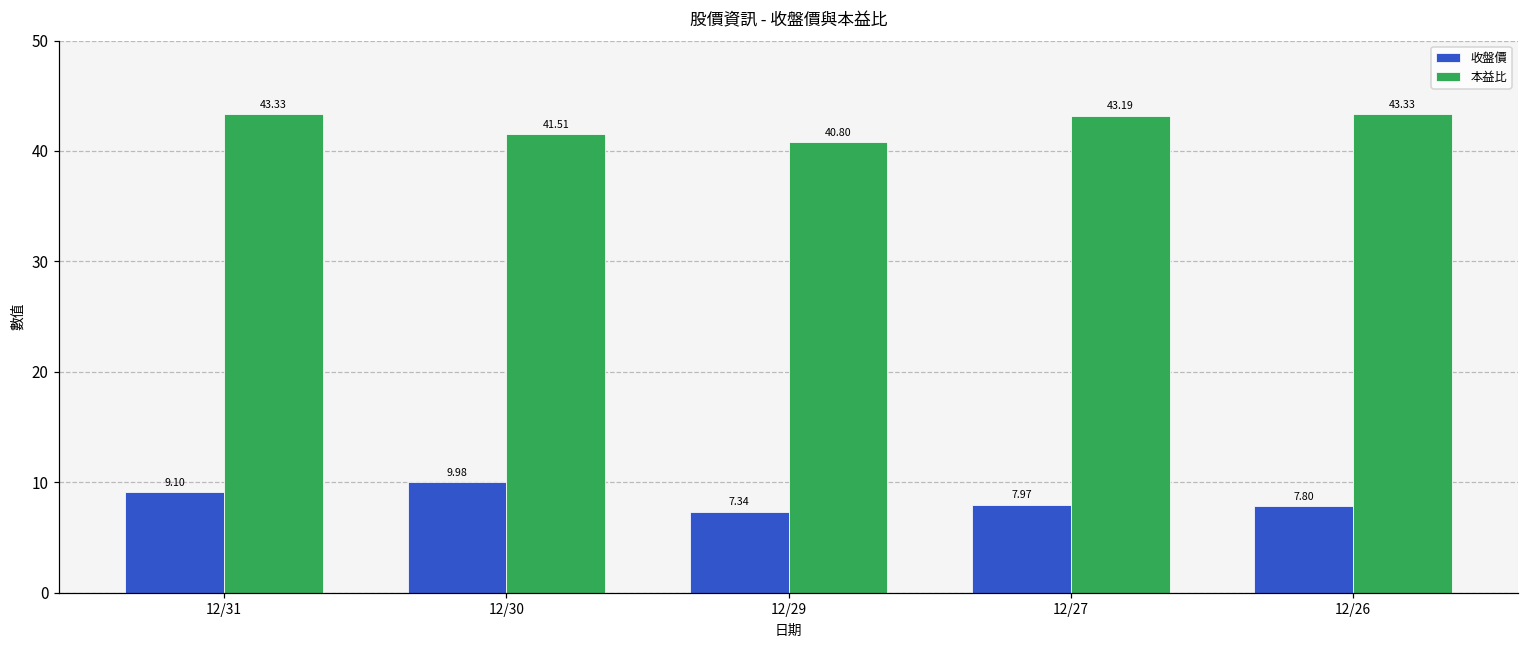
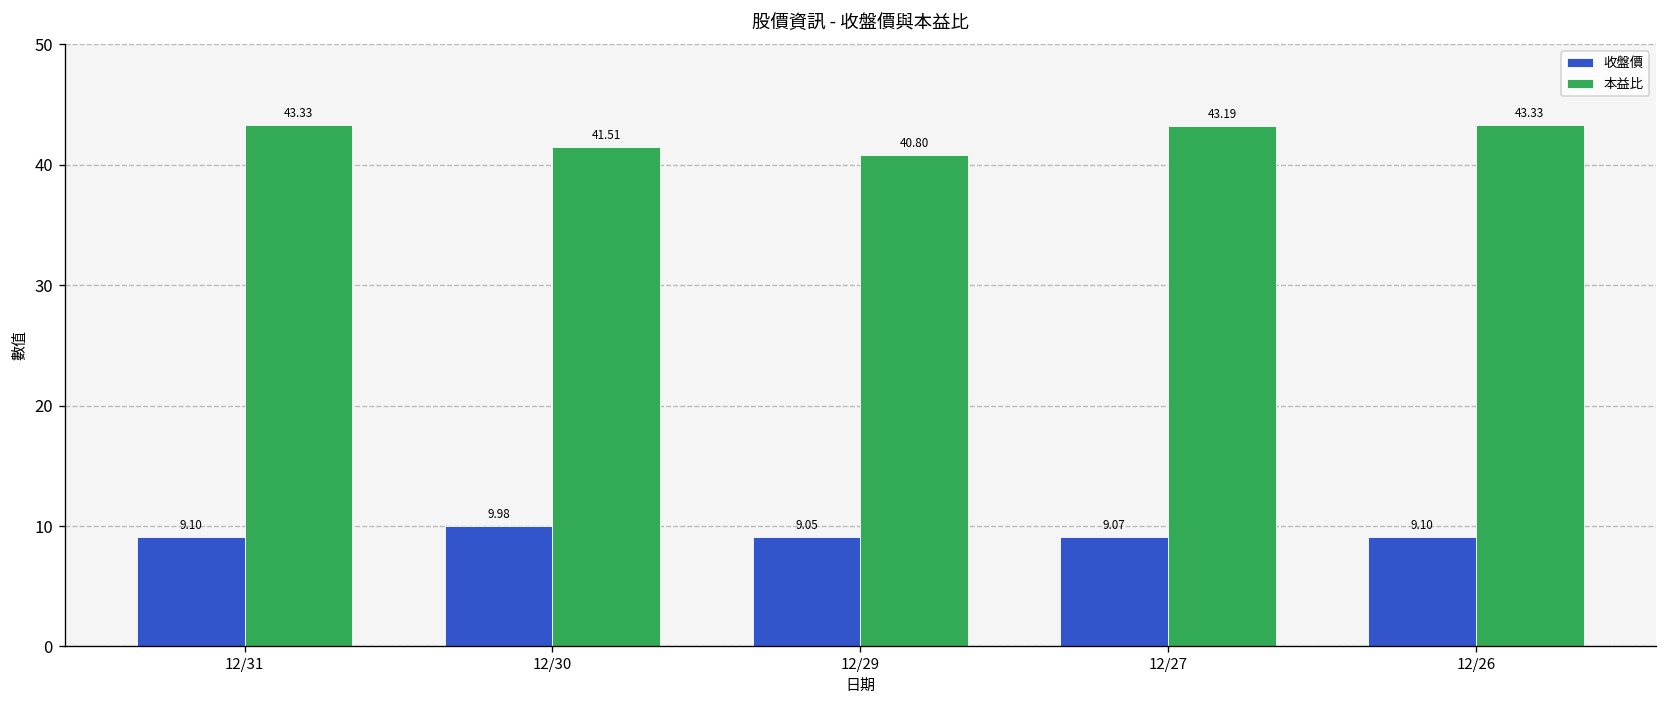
收盤價, 12/29: 7.34 -> 9.05
收盤價, 12/27: 7.97 -> 9.07
收盤價, 12/26: 7.80 -> 9.10
